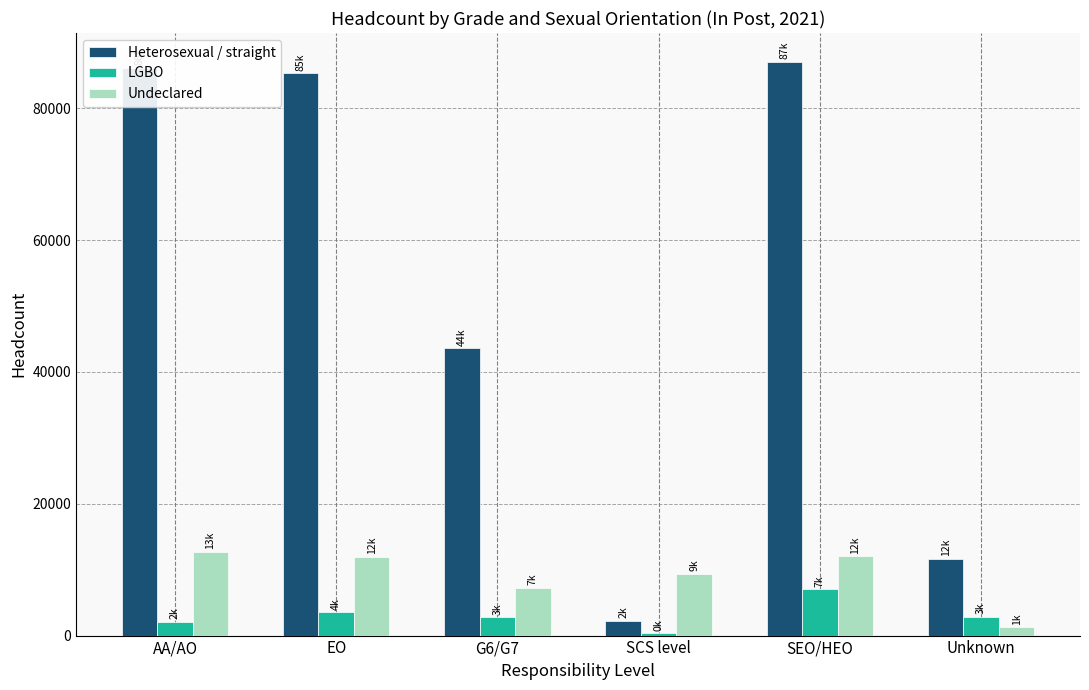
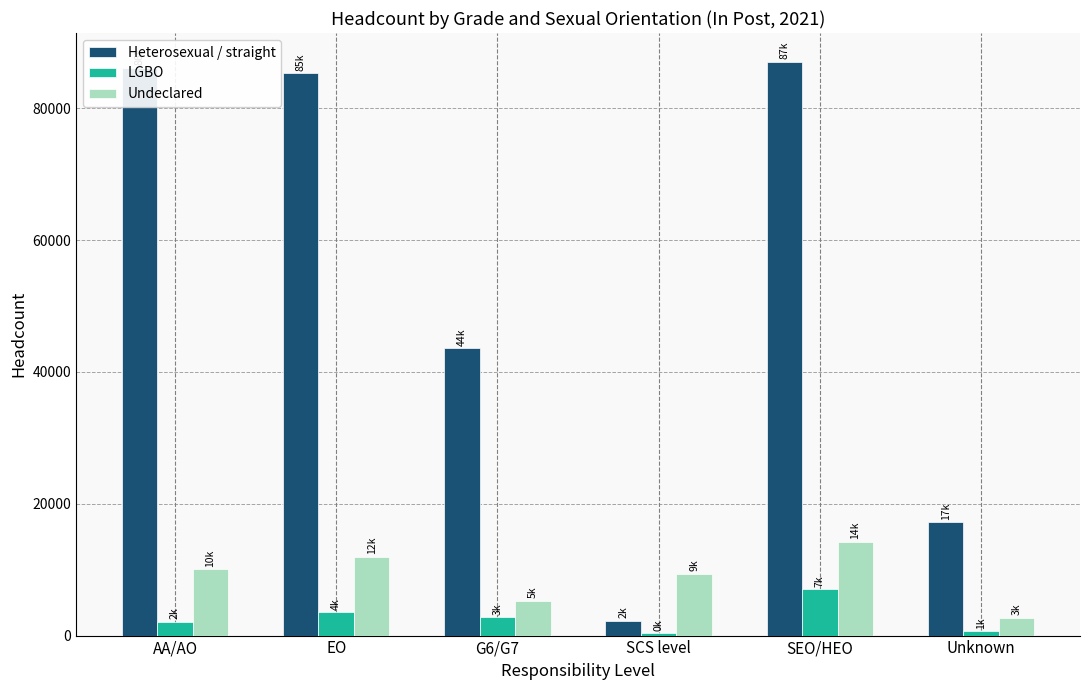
Undeclared, AA/AO: 13k -> 10k
Undeclared, G6/G7: 7k -> 5k
Undeclared, SEO/HEO: 12k -> 14k
Heterosexual / straight, Unknown: 12k -> 17k
LGBO, Unknown: 3k -> 1k
Undeclared, Unknown: 1k -> 3k
